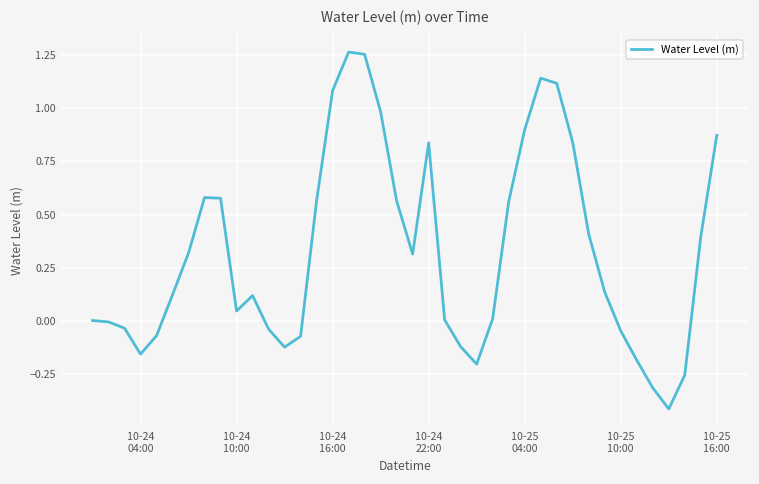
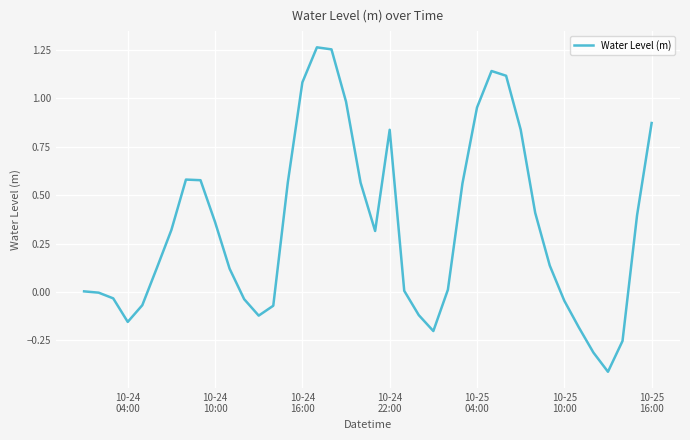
10-24 10:00: 0.05 -> 0.36
10-25 04:00: 0.90 -> 0.95
